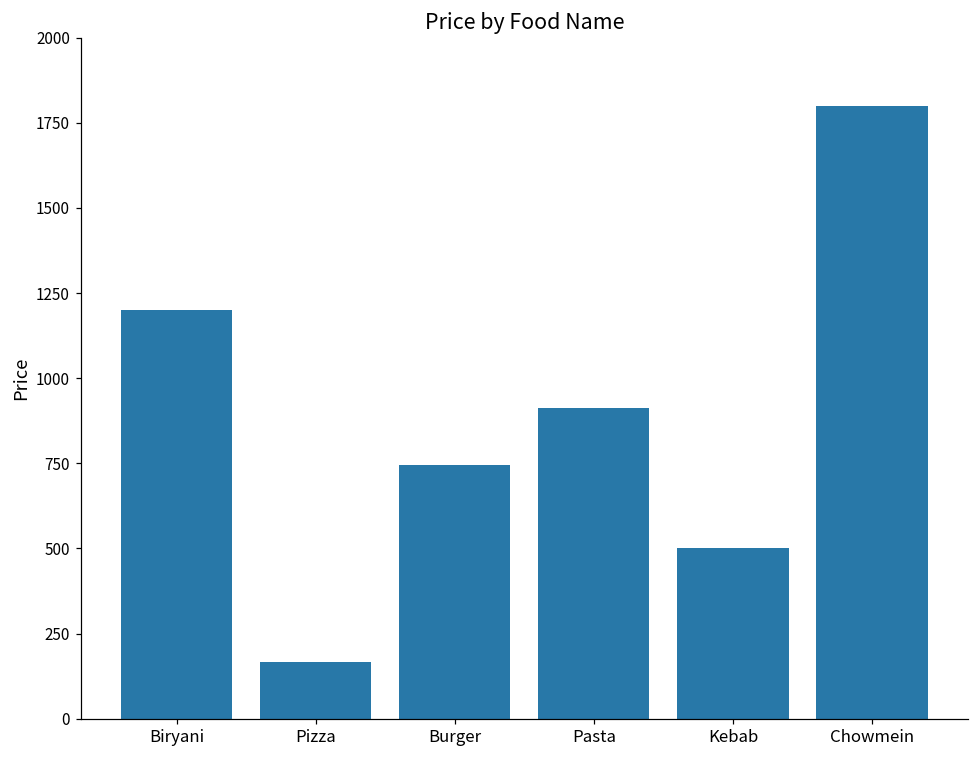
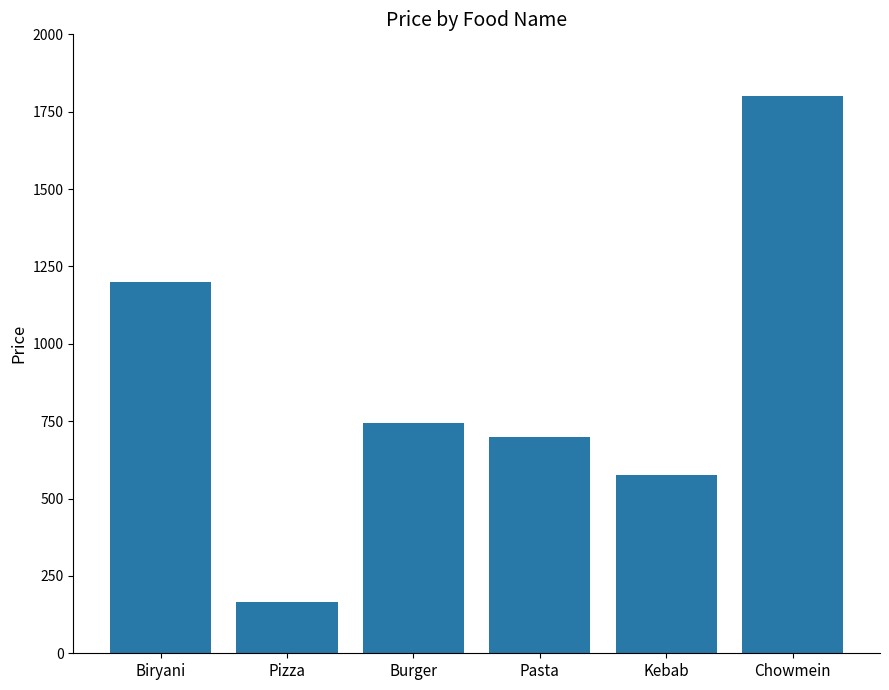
Pasta: 910 -> 700
Kebab: 500 -> 580
